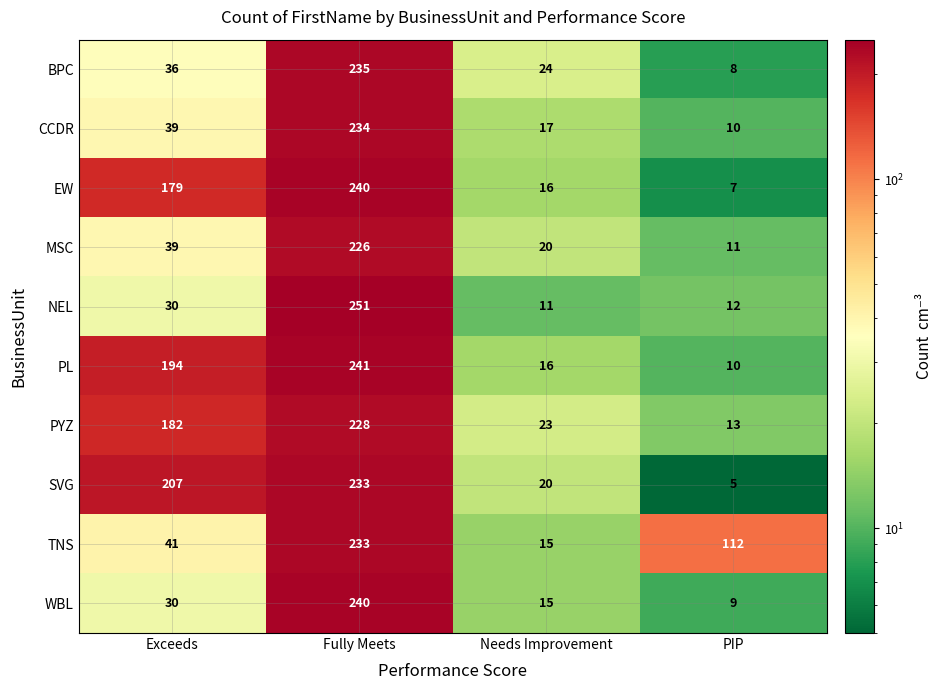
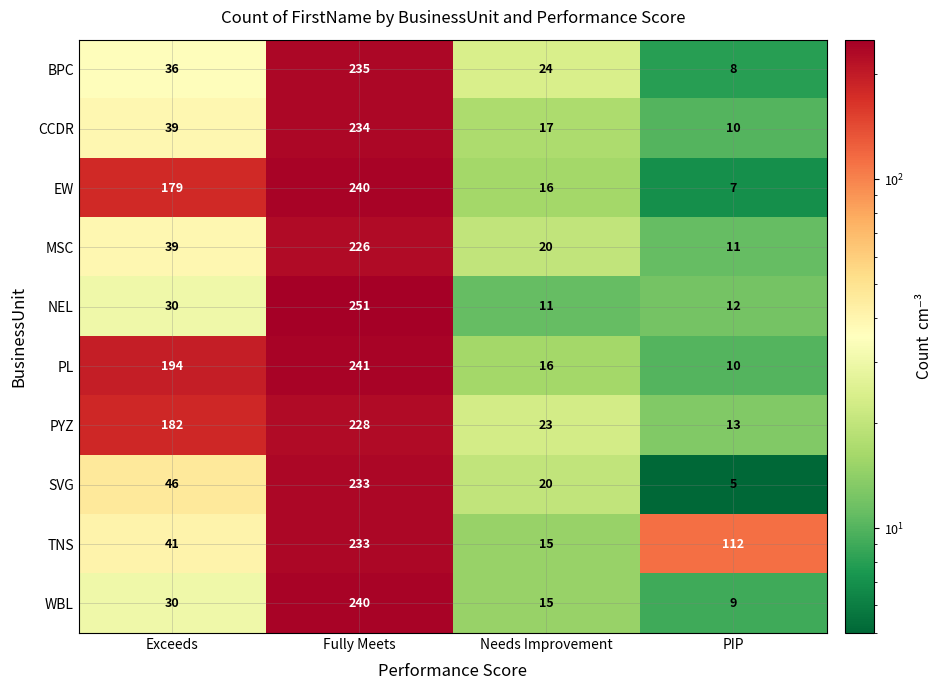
SVG, Exceeds: 207 -> 46
